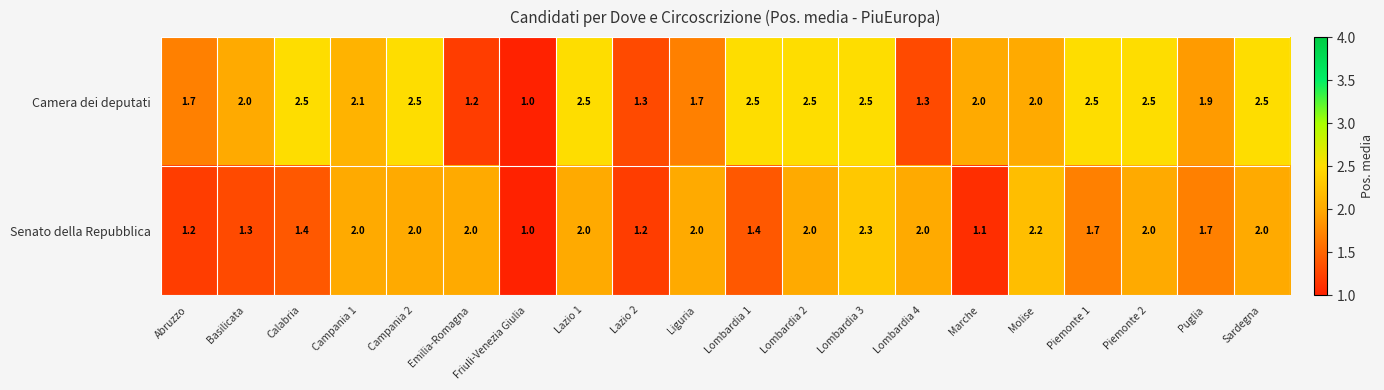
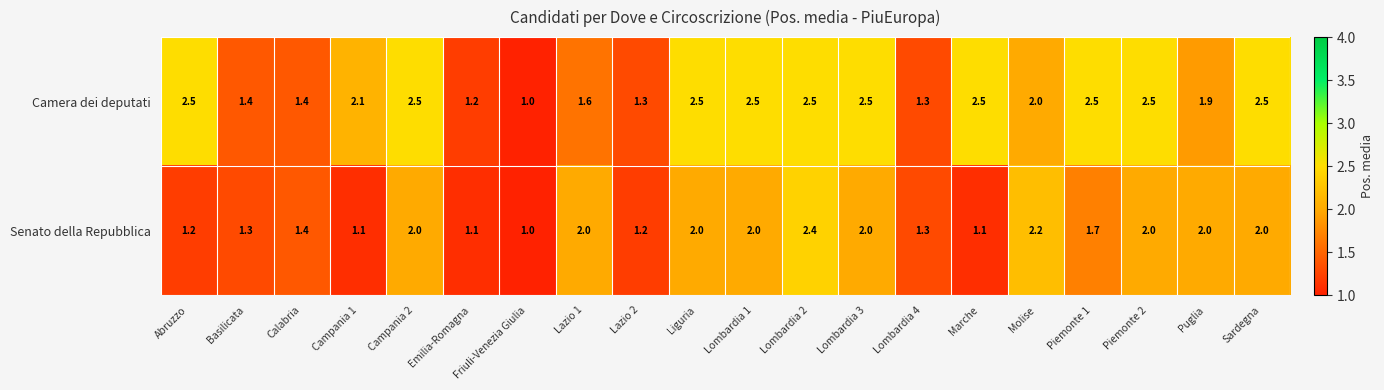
Camera dei deputati, Abruzzo: 1.7 -> 2.5
Camera dei deputati, Basilicata: 2.0 -> 1.4
Camera dei deputati, Calabria: 2.5 -> 1.4
Camera dei deputati, Lazio 1: 2.5 -> 1.6
Camera dei deputati, Liguria: 1.7 -> 2.5
Camera dei deputati, Marche: 2.0 -> 2.5
Senato della Repubblica, Campania 1: 2.0 -> 1.1
Senato della Repubblica, Emilia-Romagna: 2.0 -> 1.1
Senato della Repubblica, Lombardia 1: 1.4 -> 2.0
Senato della Repubblica, Lombardia 2: 2.0 -> 2.4
Senato della Repubblica, Lombardia 3: 2.3 -> 2.0
Senato della Repubblica, Lombardia 4: 2.0 -> 1.3
Senato della Repubblica, Puglia: 1.7 -> 2.0
